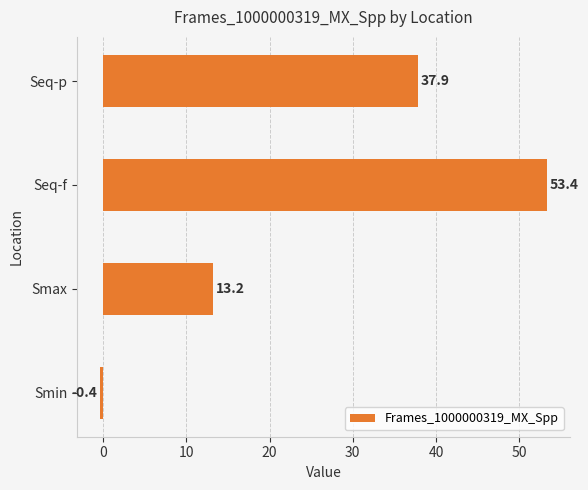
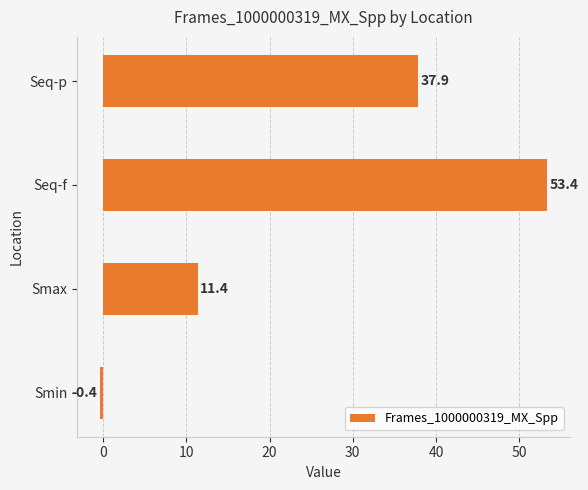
Smax: 13.2 -> 11.4
